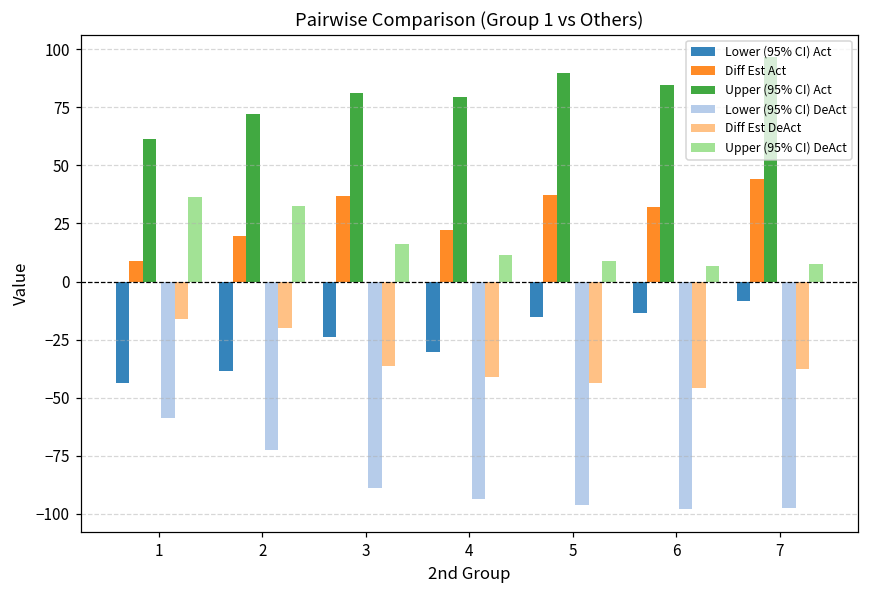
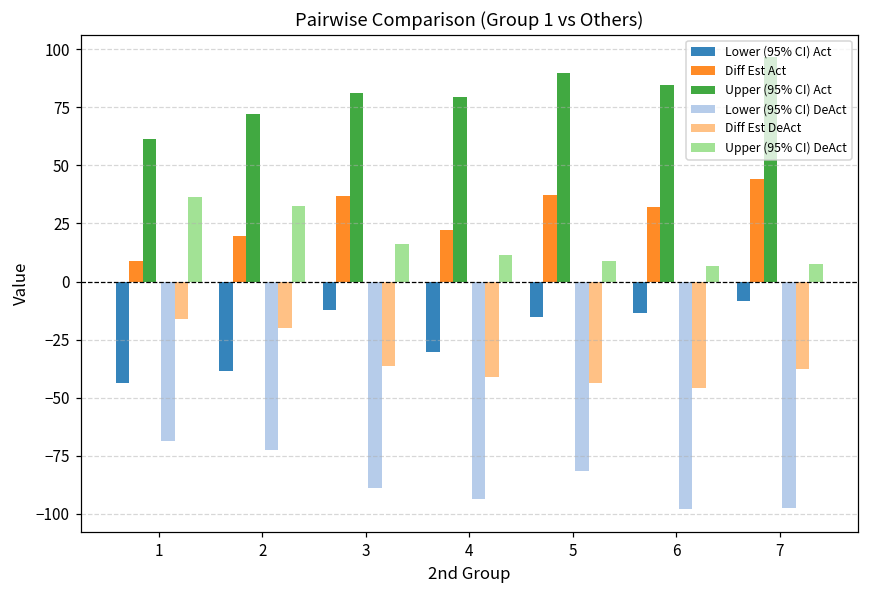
Lower (95% CI) DeAct, 1: -59 -> -69
Lower (95% CI) Act, 3: -24 -> -12
Lower (95% CI) DeAct, 5: -96 -> -82
